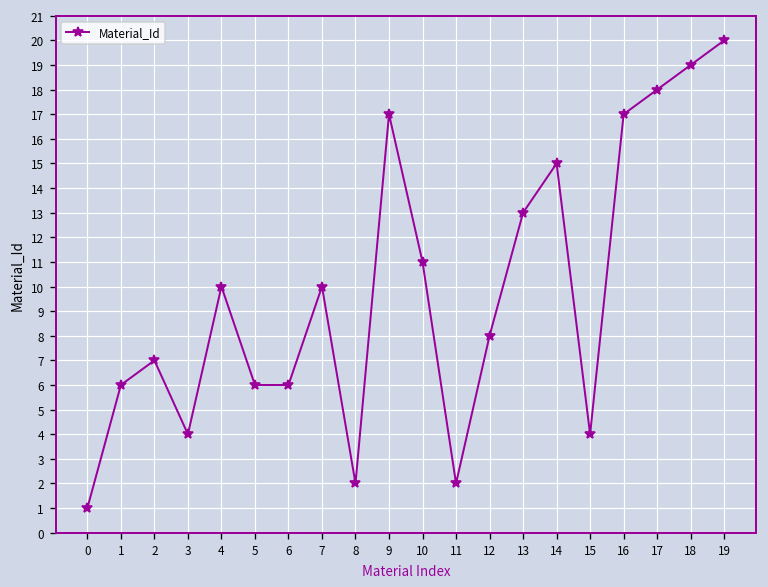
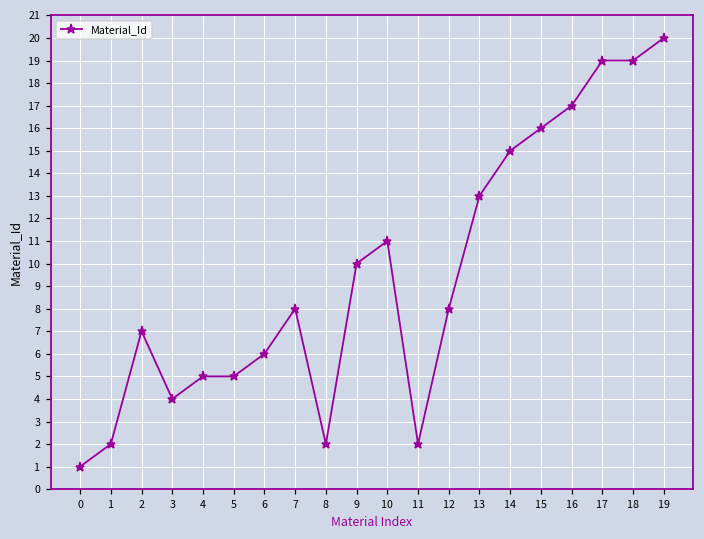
1: 6 -> 2
4: 10 -> 5
5: 6 -> 5
7: 10 -> 8
9: 17 -> 10
15: 4 -> 16
17: 18 -> 19
